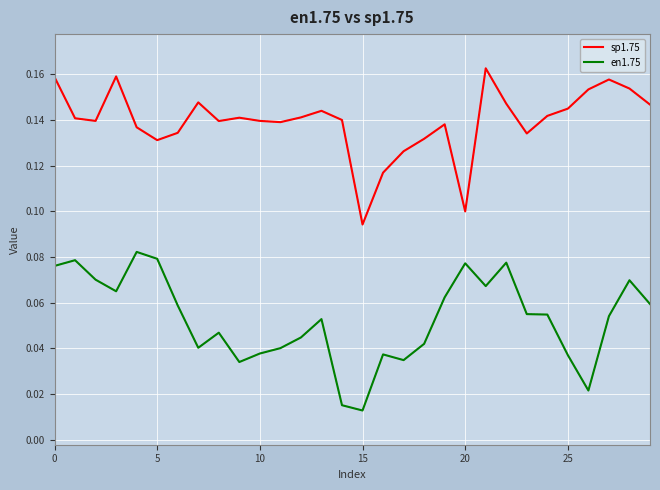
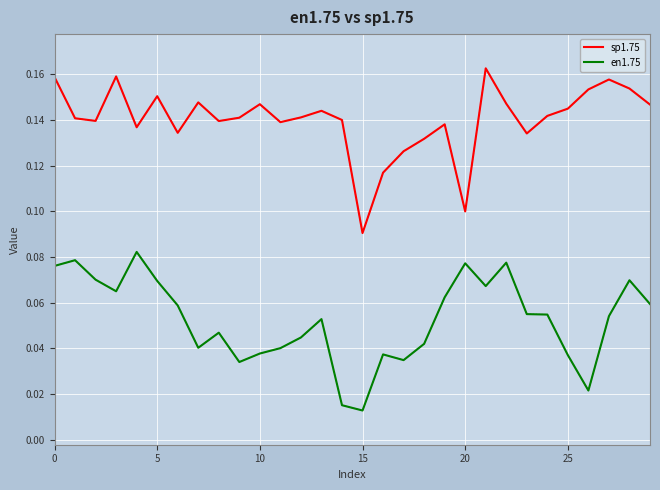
sp1.75, 5: 0.131 -> 0.150
en1.75, 5: 0.079 -> 0.070
sp1.75, 10: 0.140 -> 0.147
sp1.75, 15: 0.094 -> 0.090
